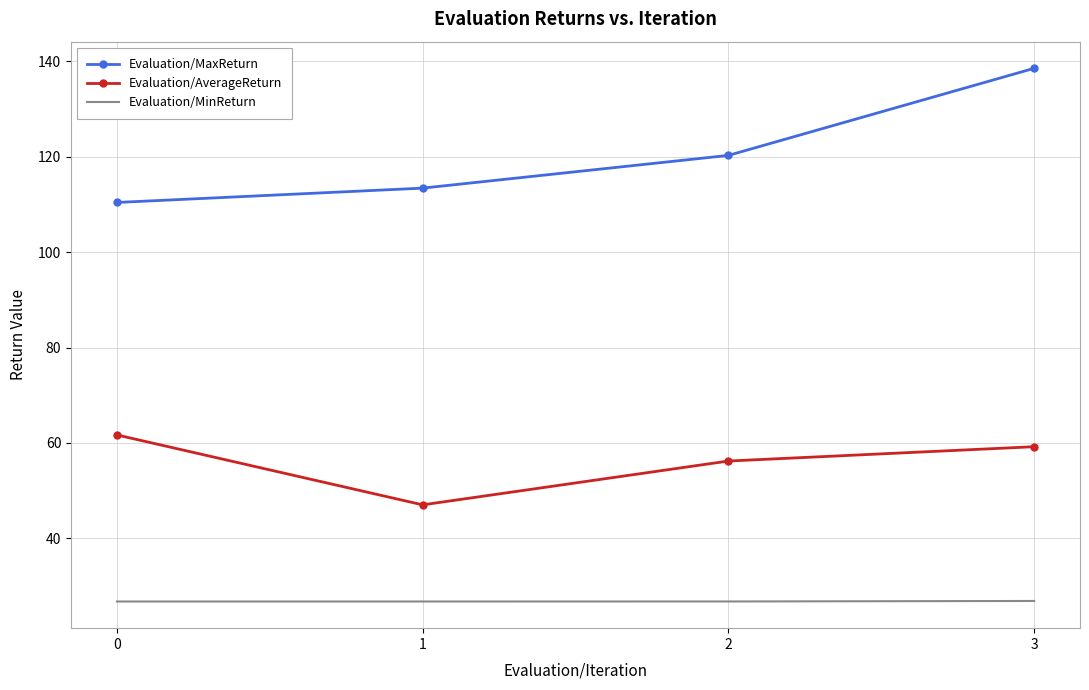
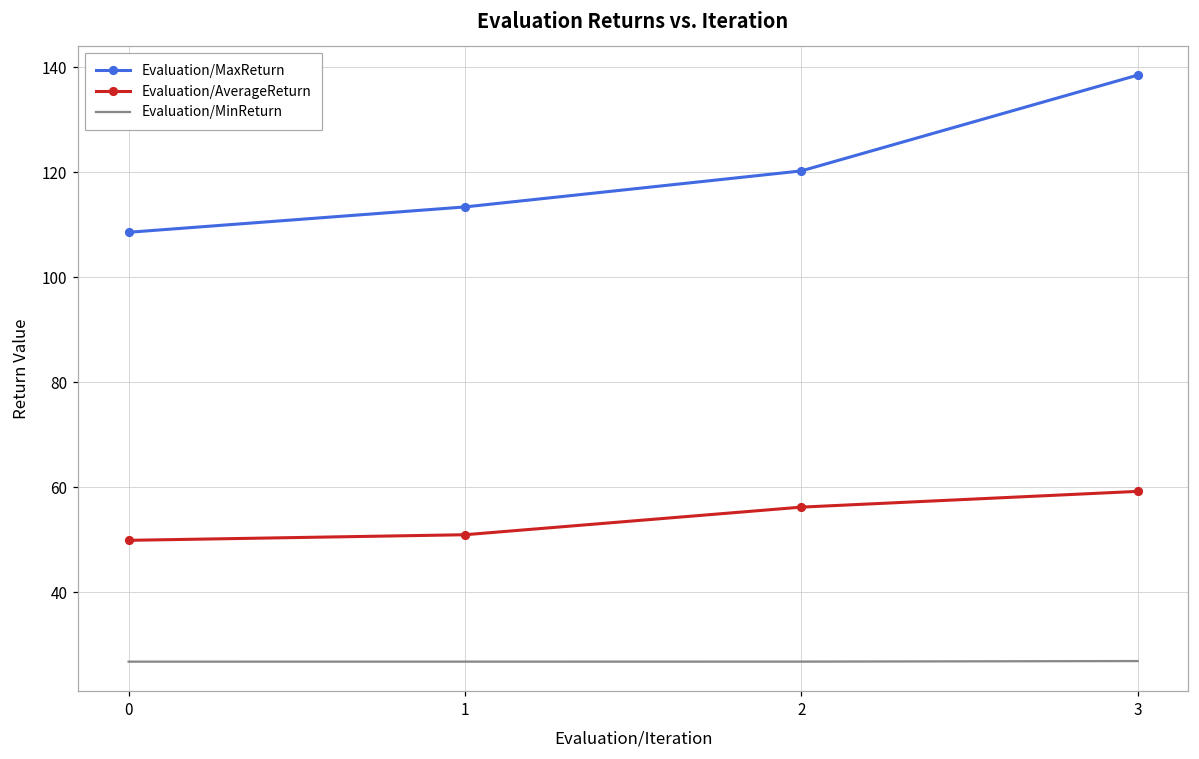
Evaluation/MaxReturn, 0: 110 -> 109
Evaluation/AverageReturn, 0: 62 -> 50
Evaluation/AverageReturn, 1: 47 -> 51
